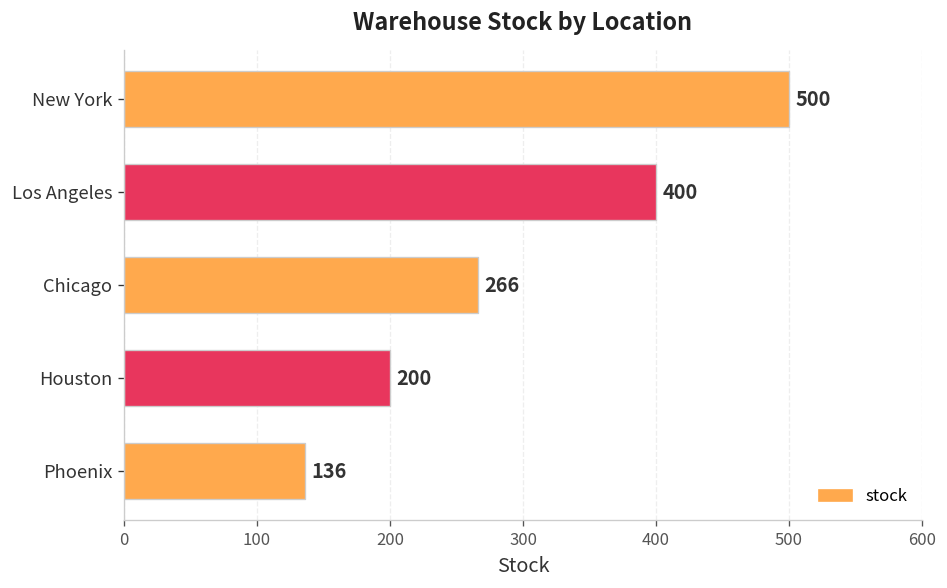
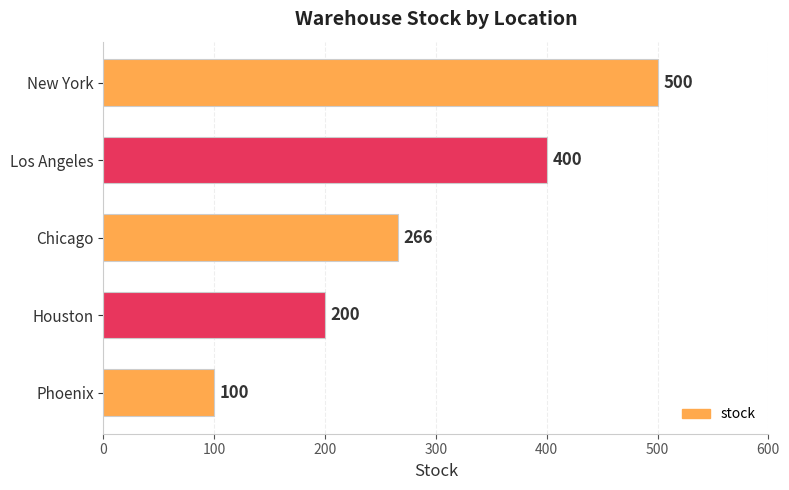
Phoenix: 136 -> 100
